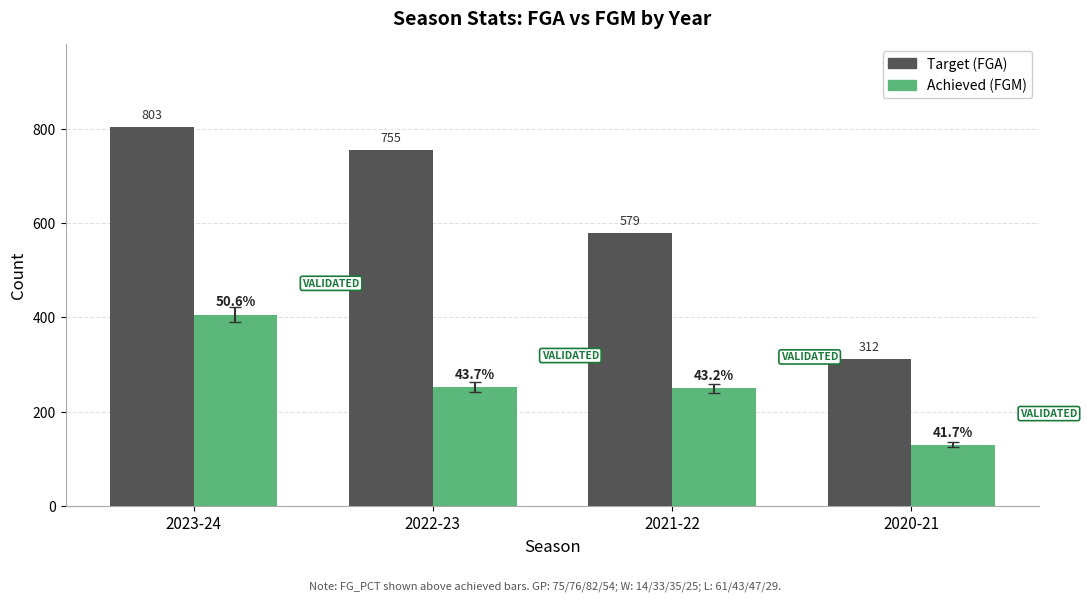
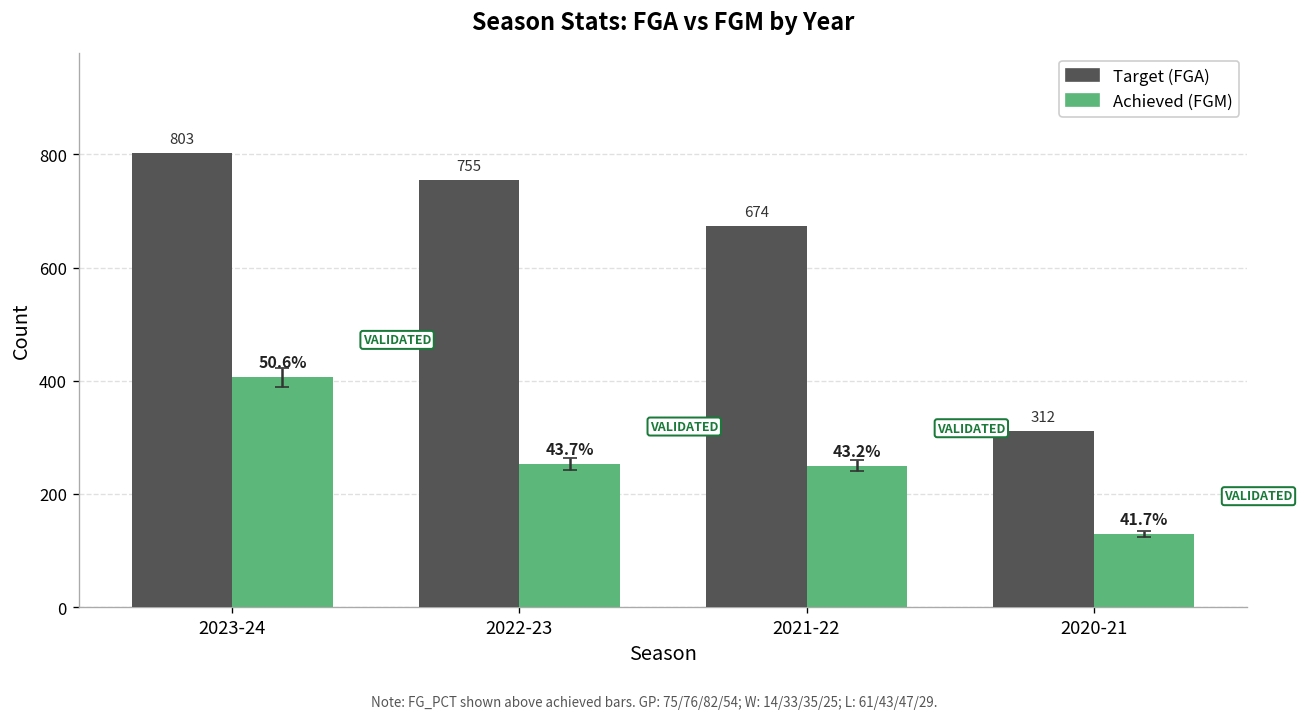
Target (FGA), 2021-22: 579 -> 674
